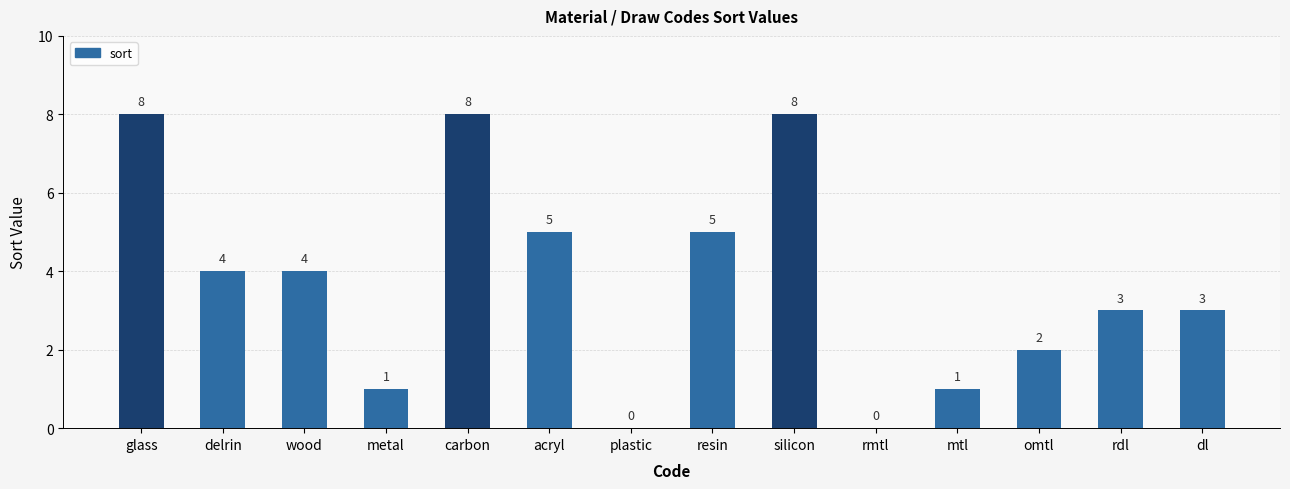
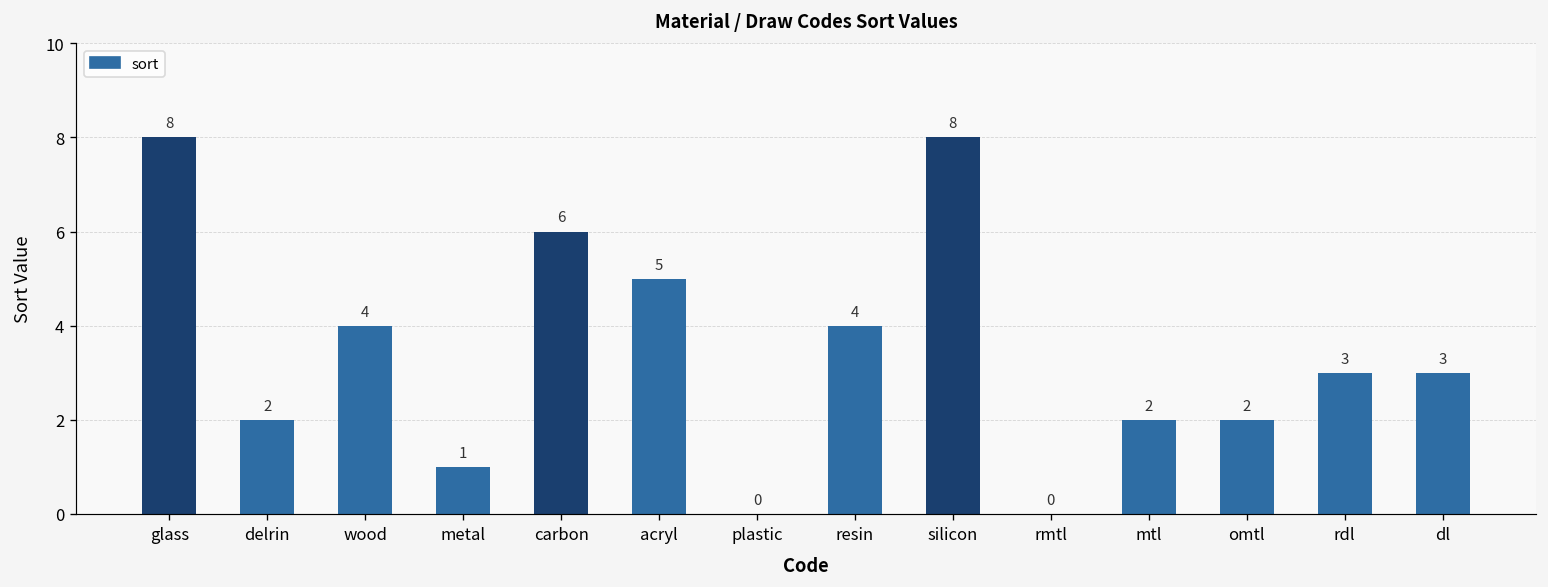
delrin: 4 -> 2
carbon: 8 -> 6
resin: 5 -> 4
mtl: 1 -> 2
